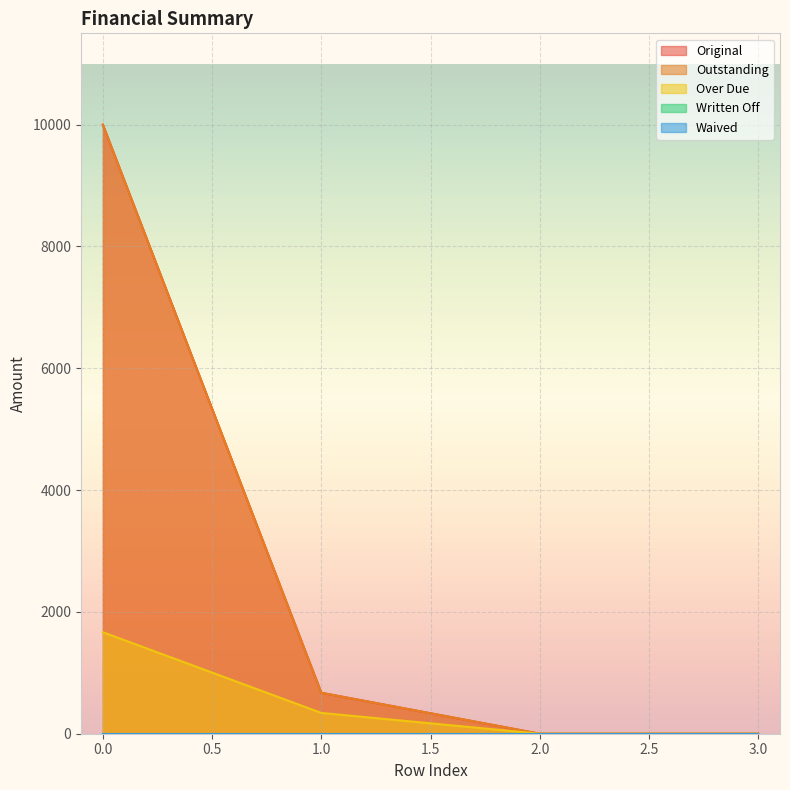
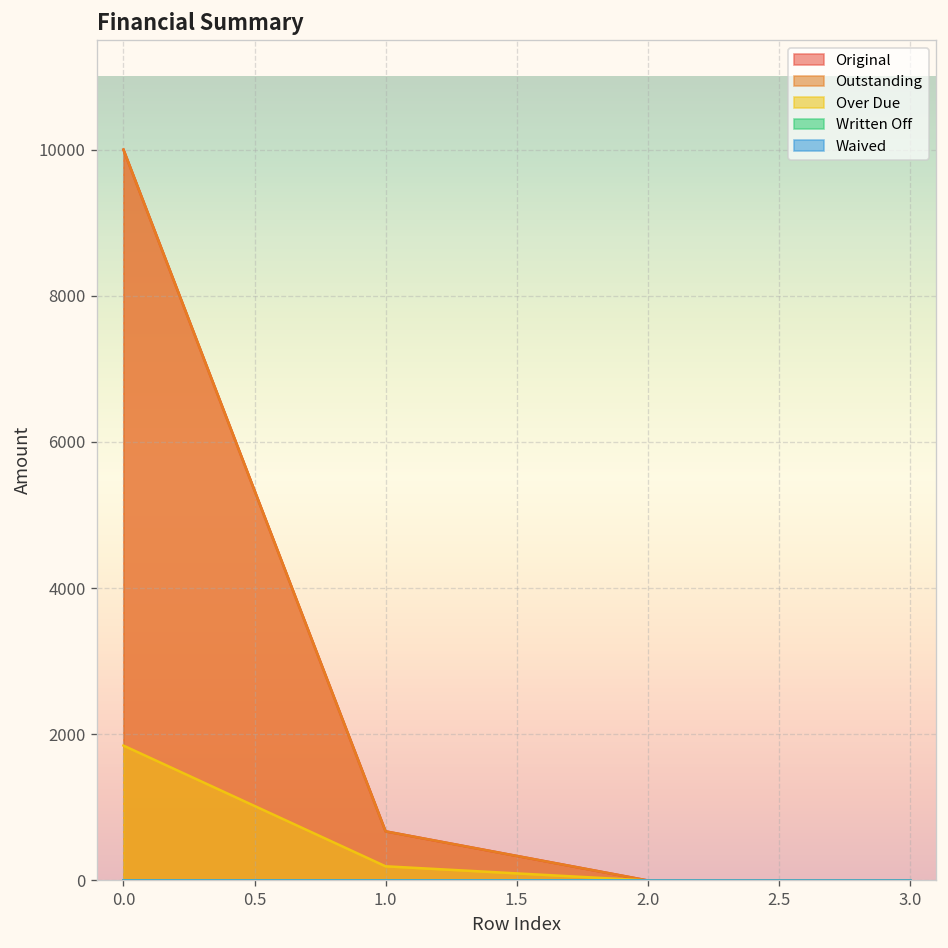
Over Due, 0.0: 1700 -> 1800
Over Due, 1.0: 300 -> 200
